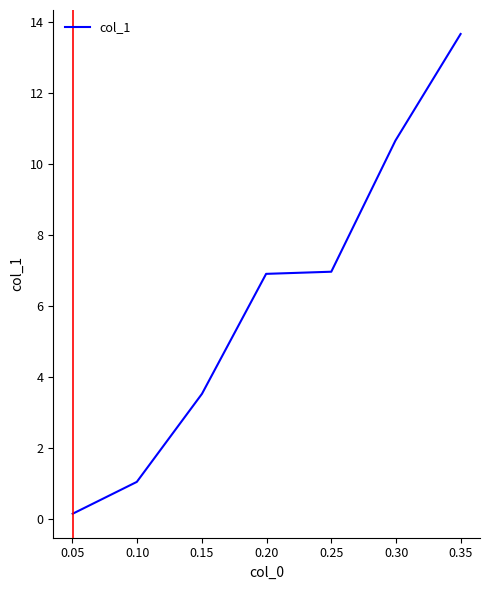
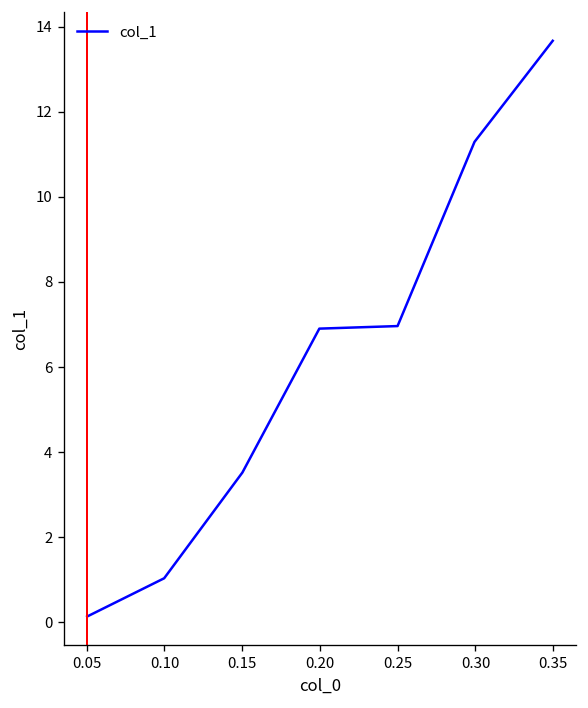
0.30: 10.7 -> 11.3
